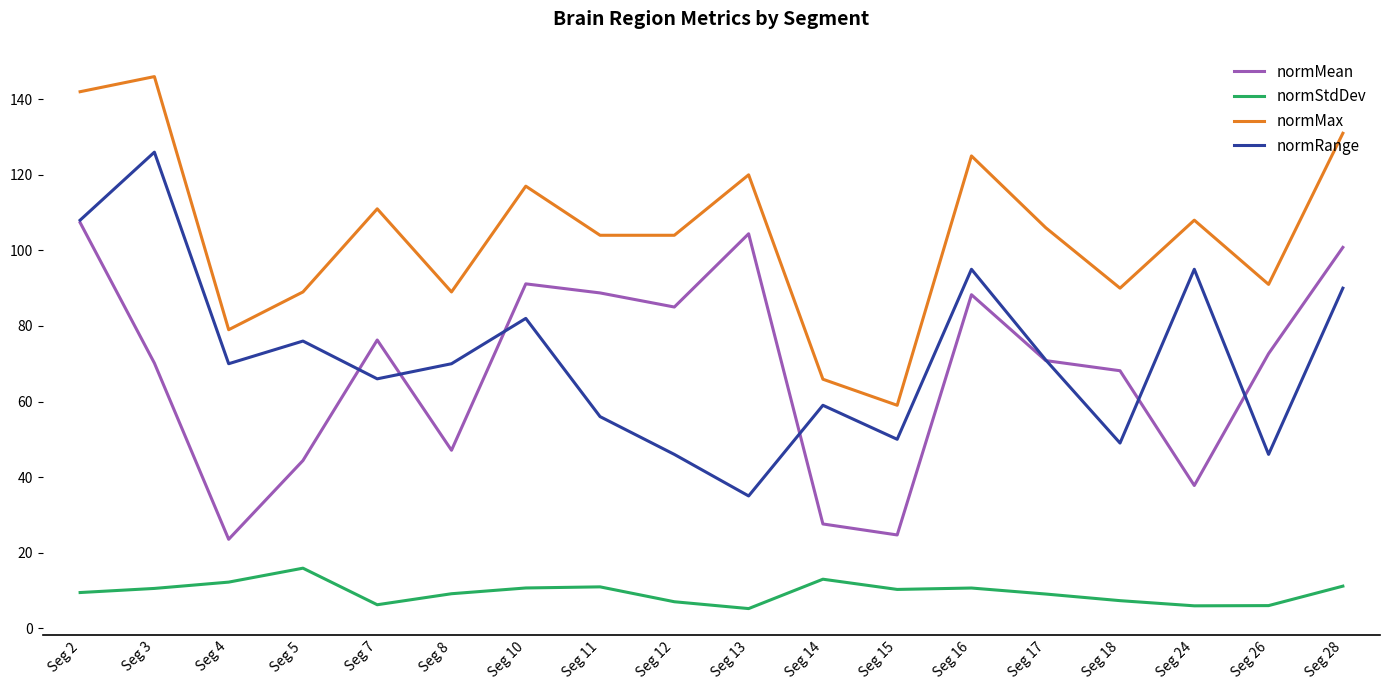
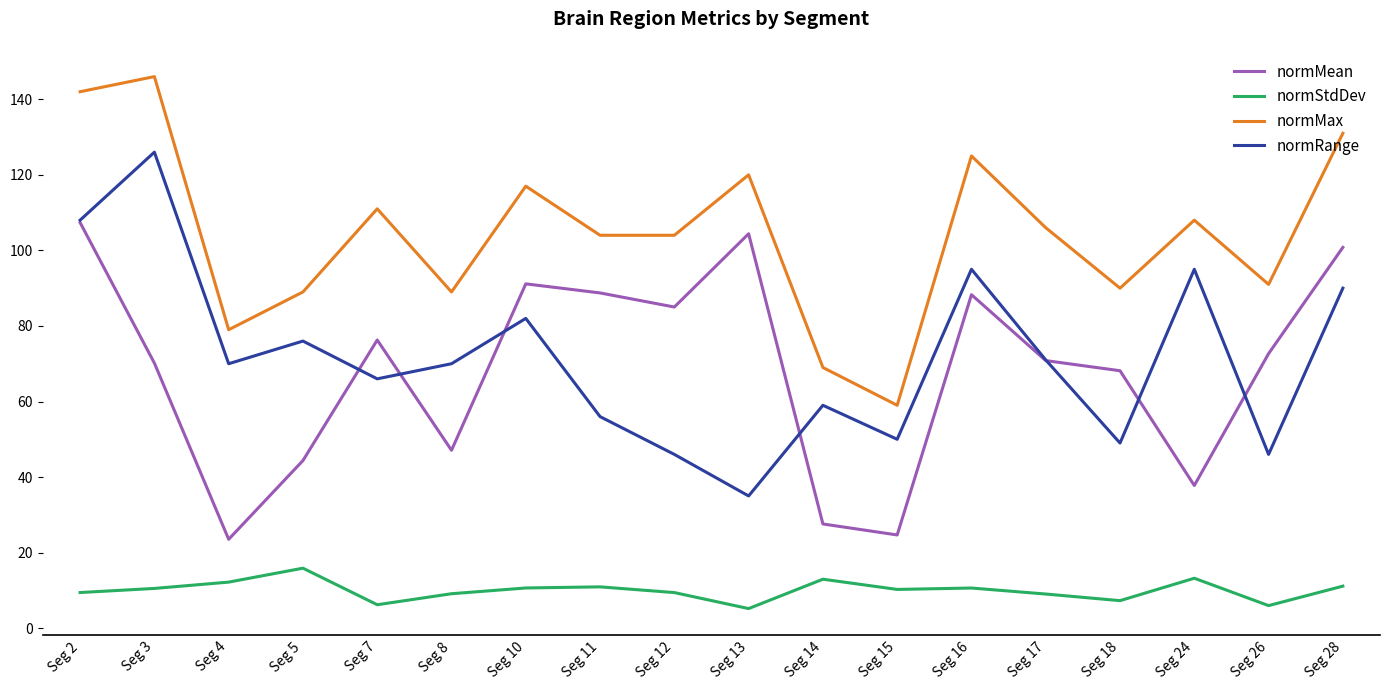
normStdDev, Seg 12: 7 -> 9
normMax, Seg 14: 66 -> 69
normStdDev, Seg 24: 6 -> 13
